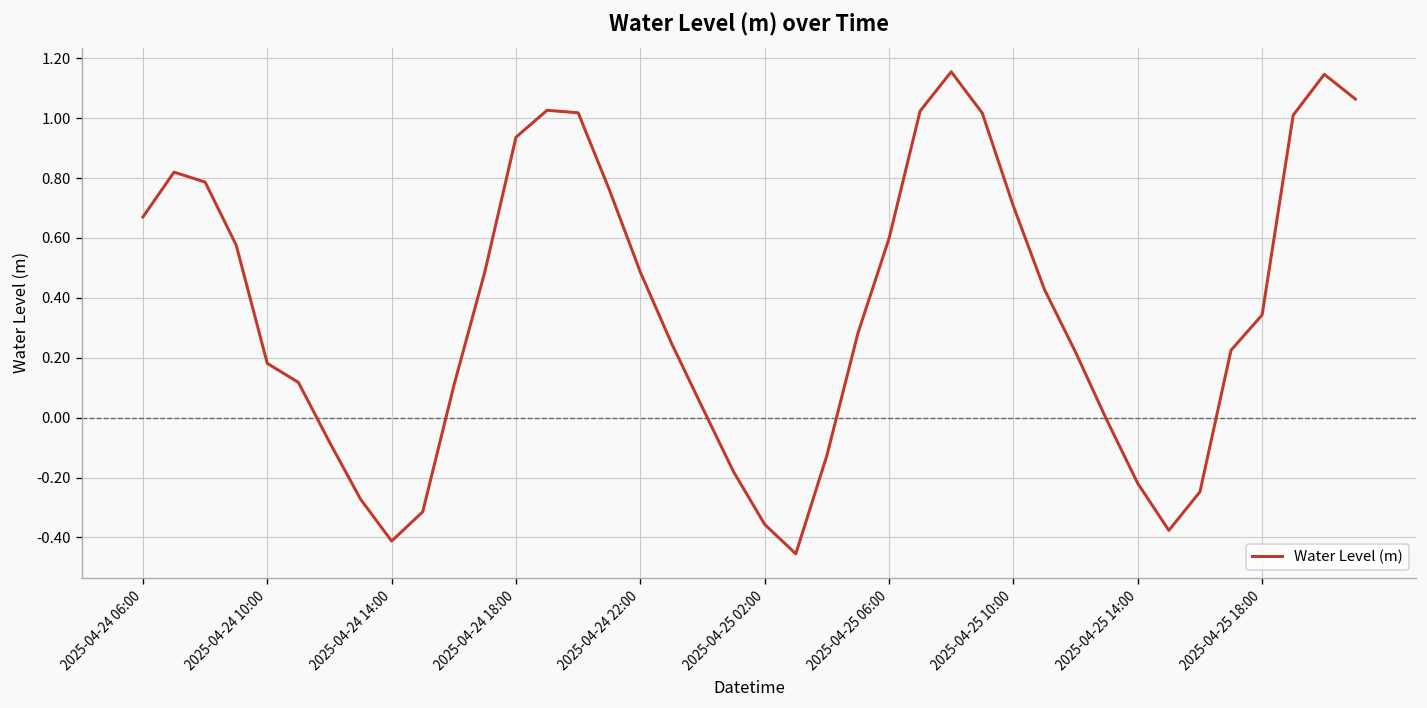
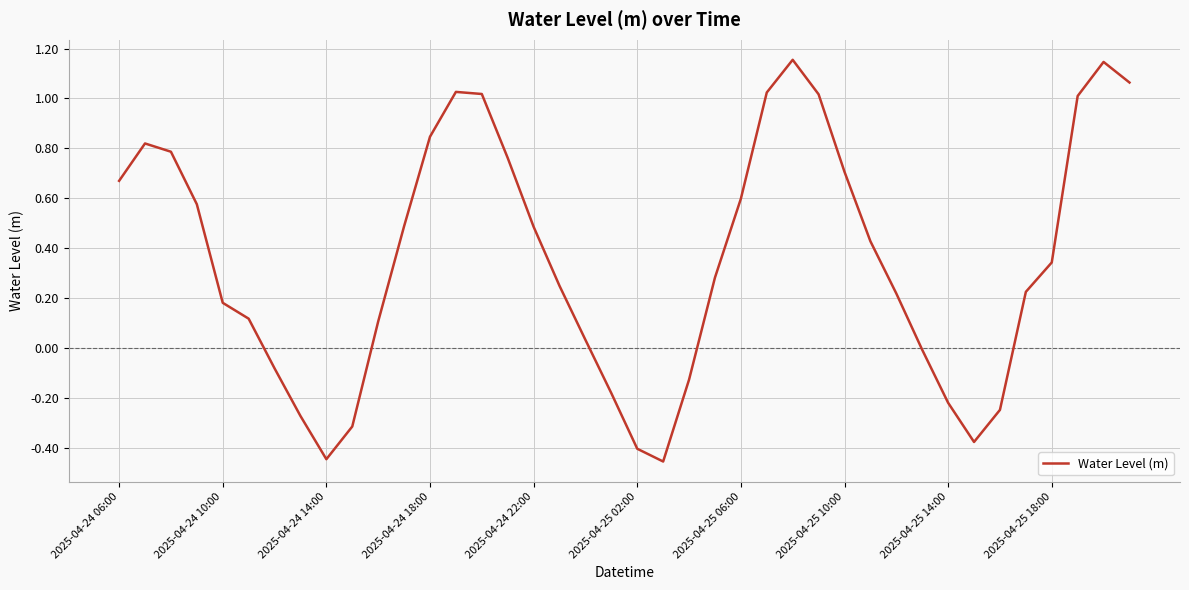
2025-04-24 14:00: -0.41 -> -0.45
2025-04-24 18:00: 0.94 -> 0.85
2025-04-25 02:00: -0.36 -> -0.40
